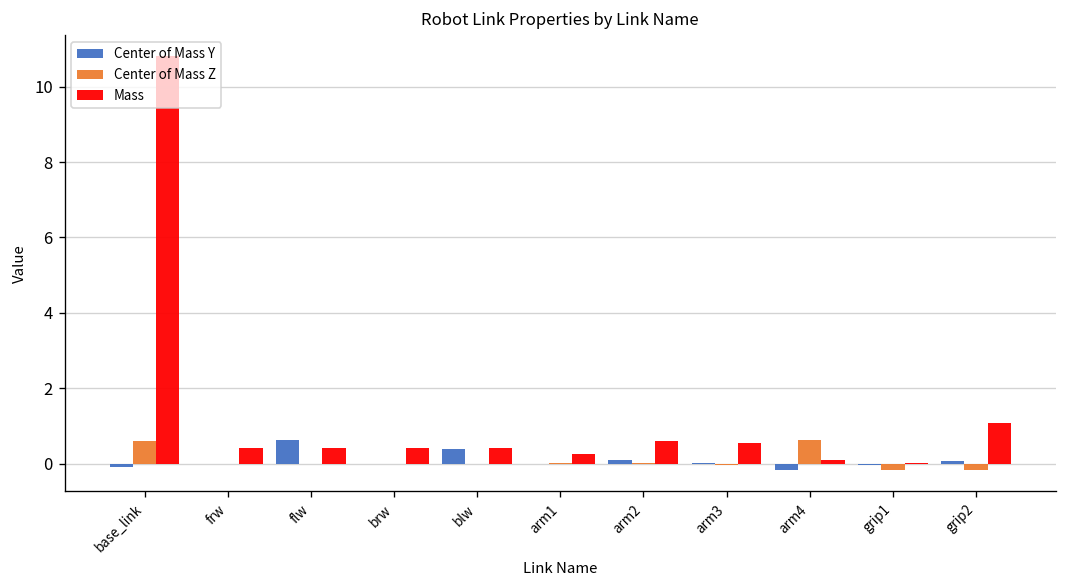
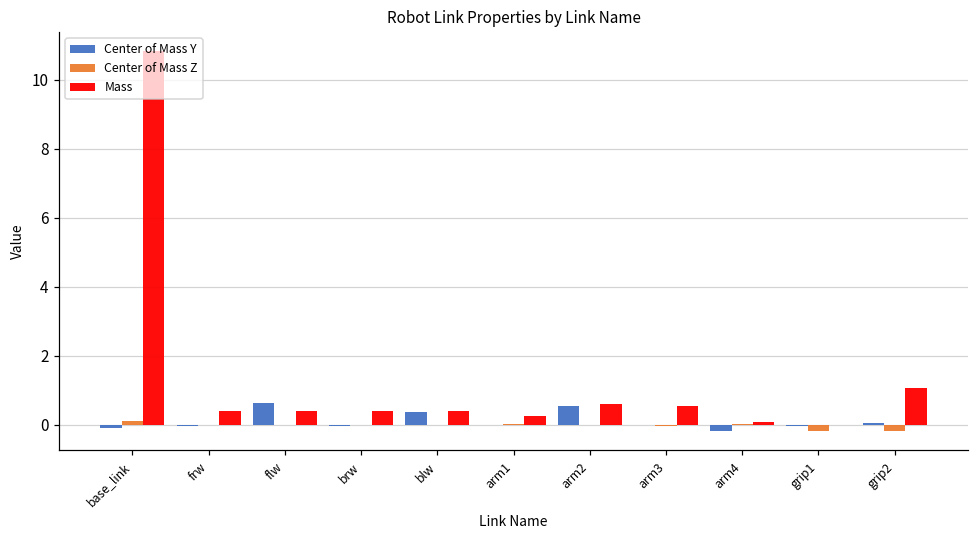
Center of Mass Z, base_link: 0.6 -> 0.1
Center of Mass Y, arm2: 0.1 -> 0.5
Center of Mass Z, arm4: 0.6 -> 0.0
